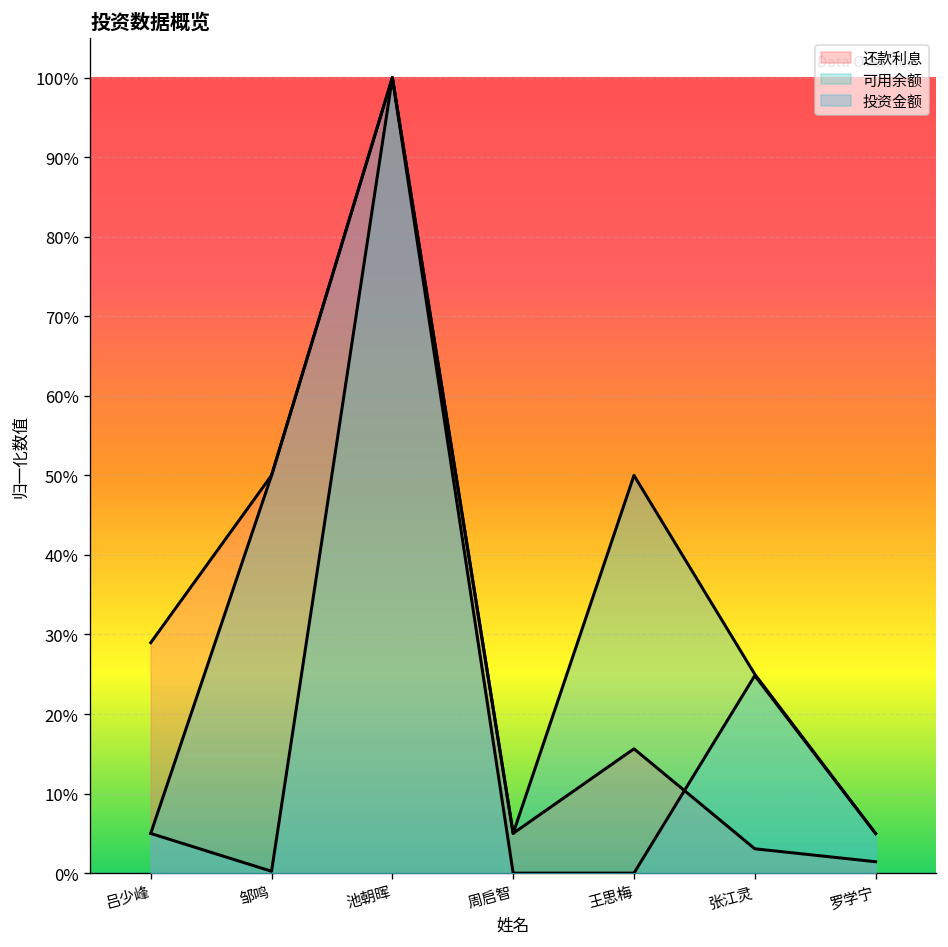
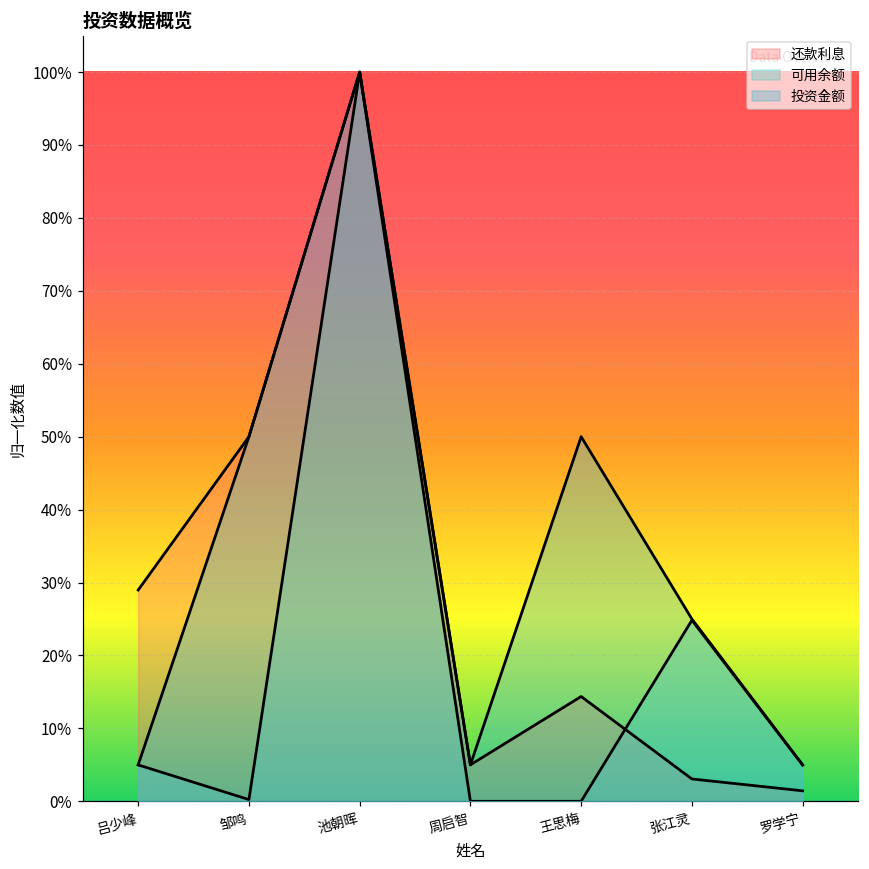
还款利息, 王思梅: 16% -> 14%
